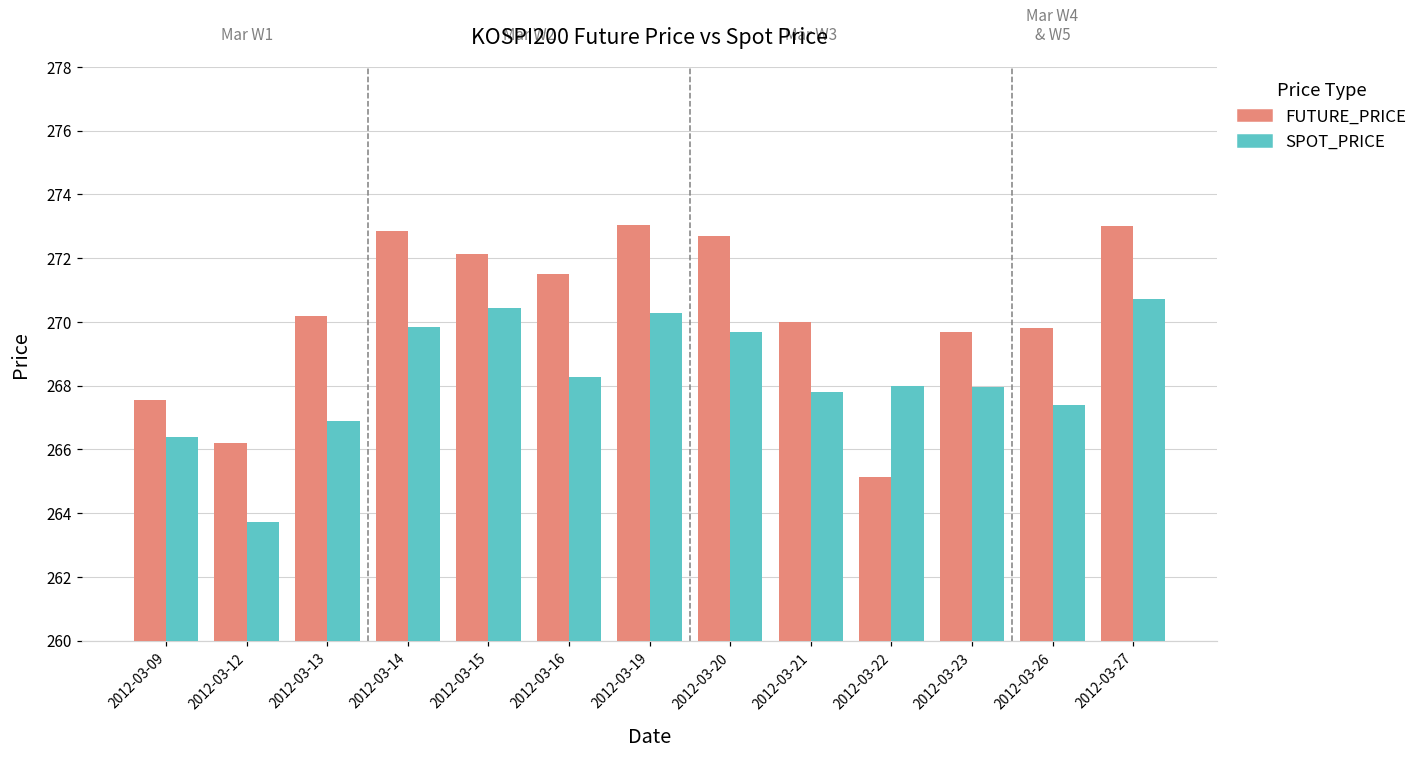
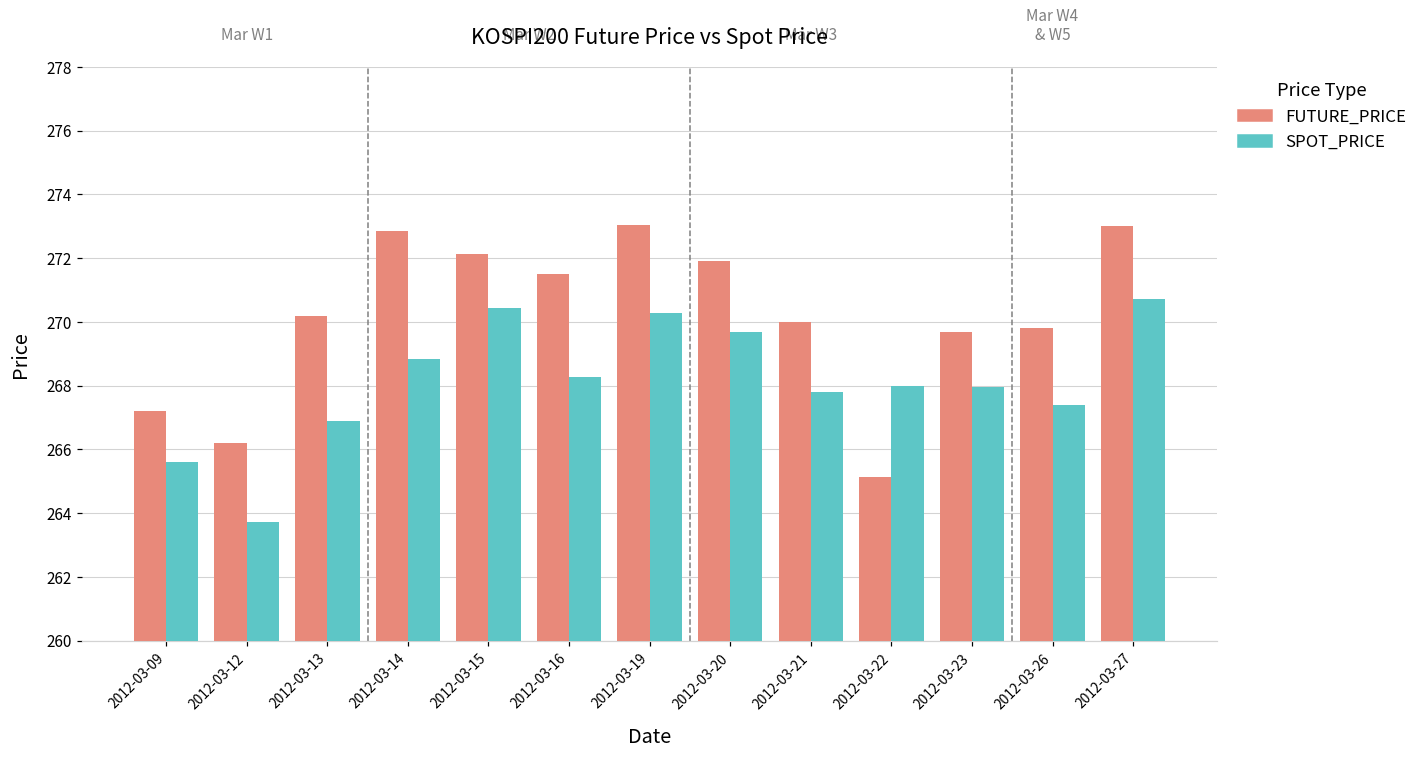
FUTURE_PRICE, 2012-03-09: 267.6 -> 267.2
SPOT_PRICE, 2012-03-09: 266.4 -> 265.6
SPOT_PRICE, 2012-03-14: 269.9 -> 268.8
FUTURE_PRICE, 2012-03-20: 272.7 -> 271.9
